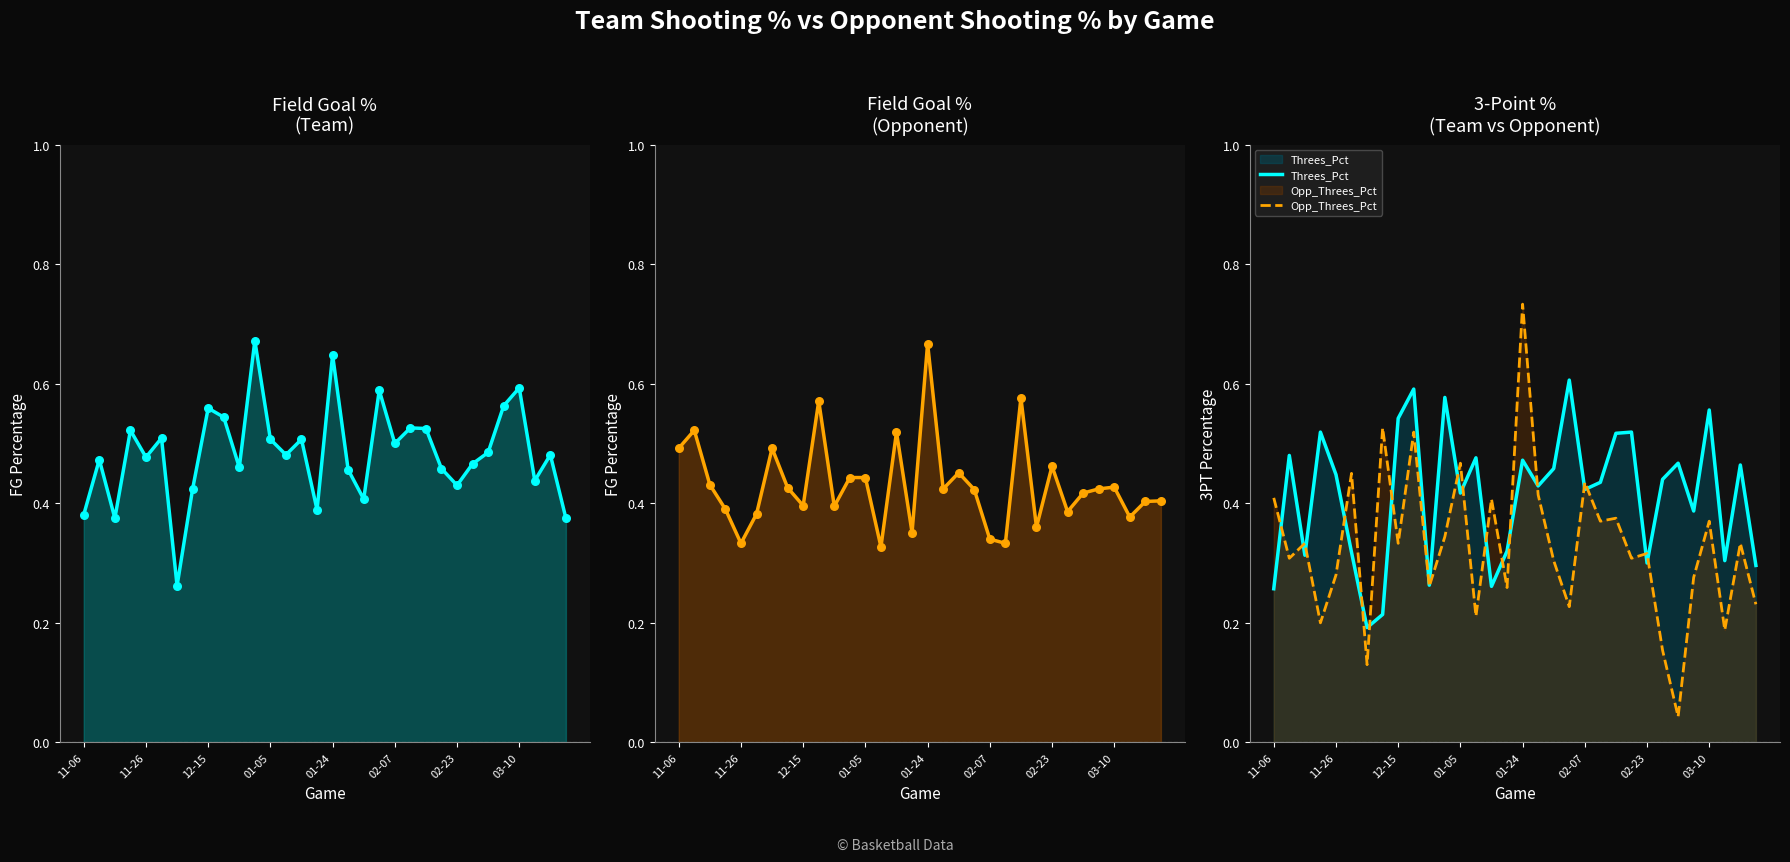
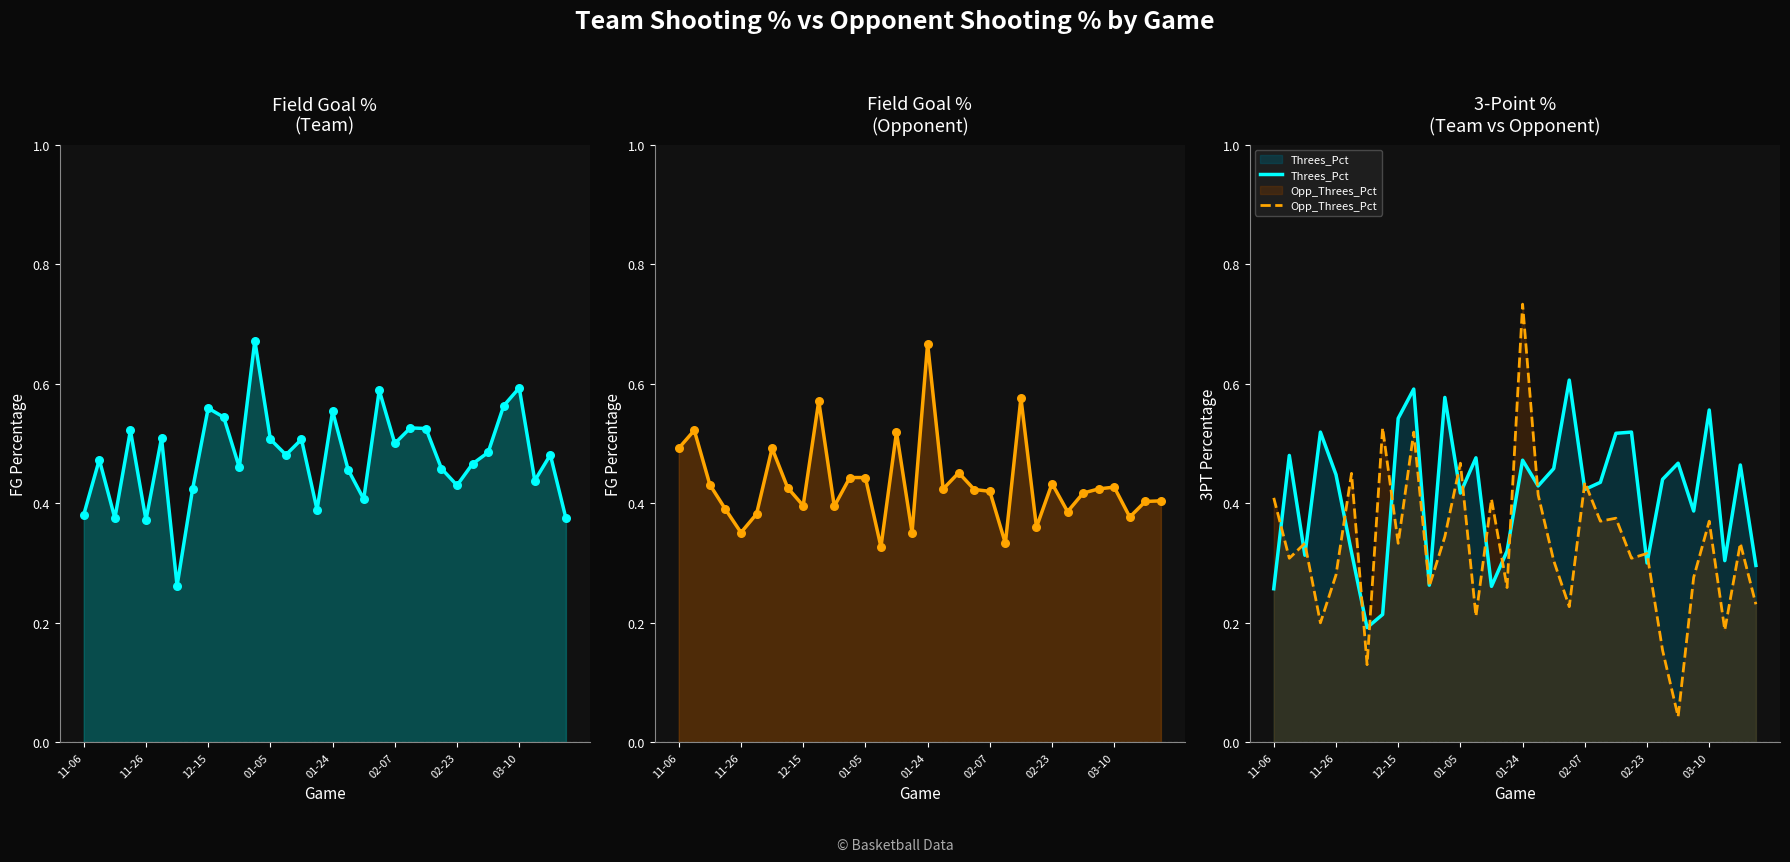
Field Goal % (Team), 11-26: 0.48 -> 0.37
Field Goal % (Team), 01-24: 0.65 -> 0.55
Field Goal % (Opponent), 11-26: 0.33 -> 0.35
Field Goal % (Opponent), 02-07: 0.34 -> 0.42
Field Goal % (Opponent), 02-23: 0.46 -> 0.43
